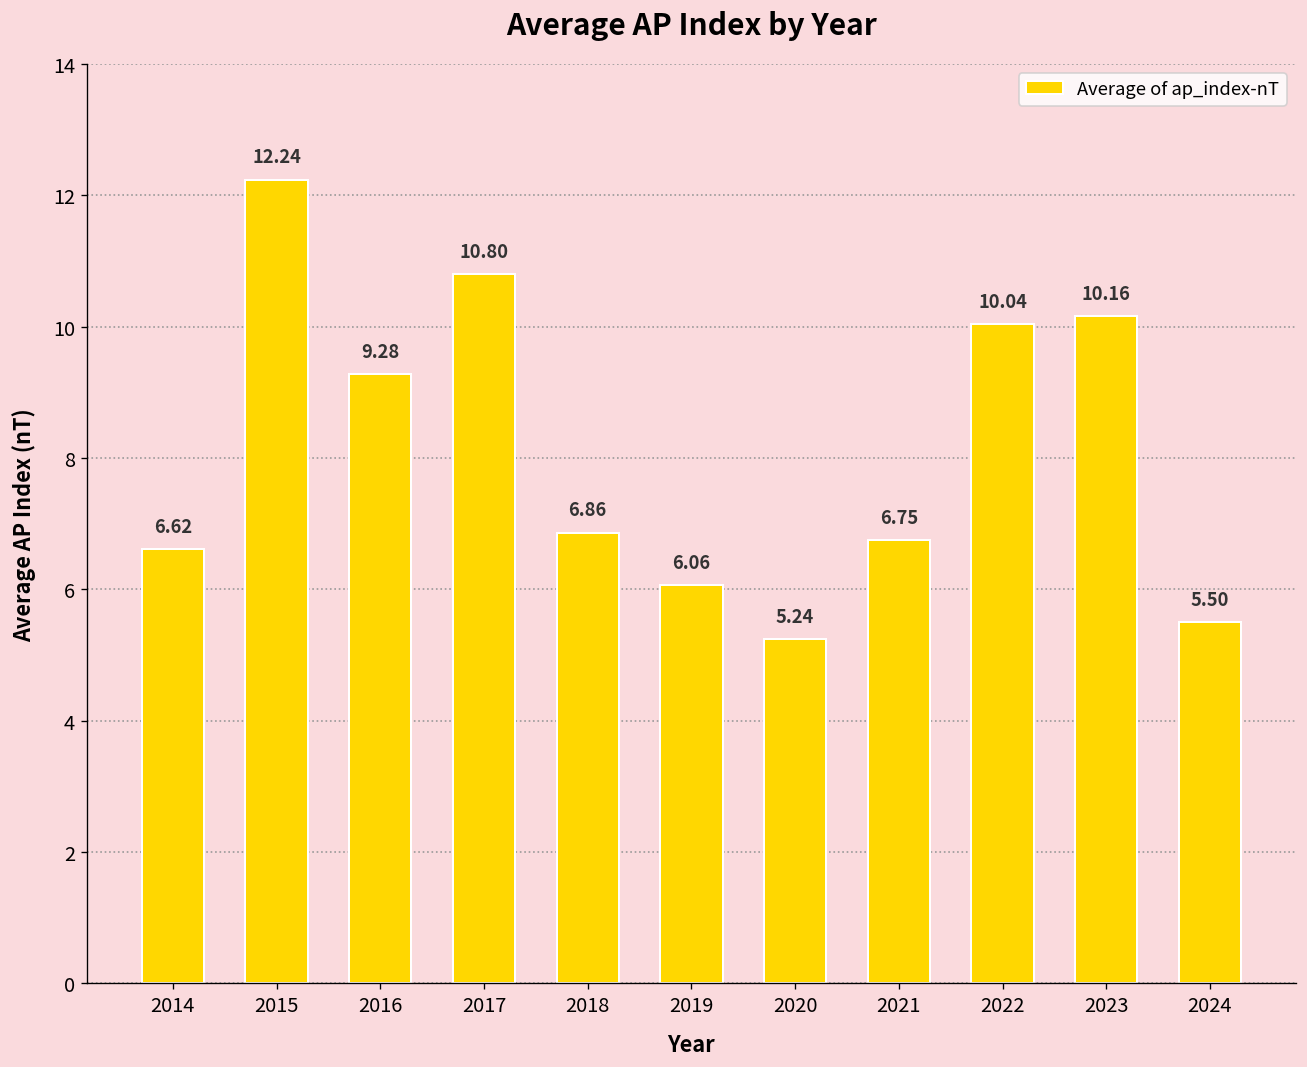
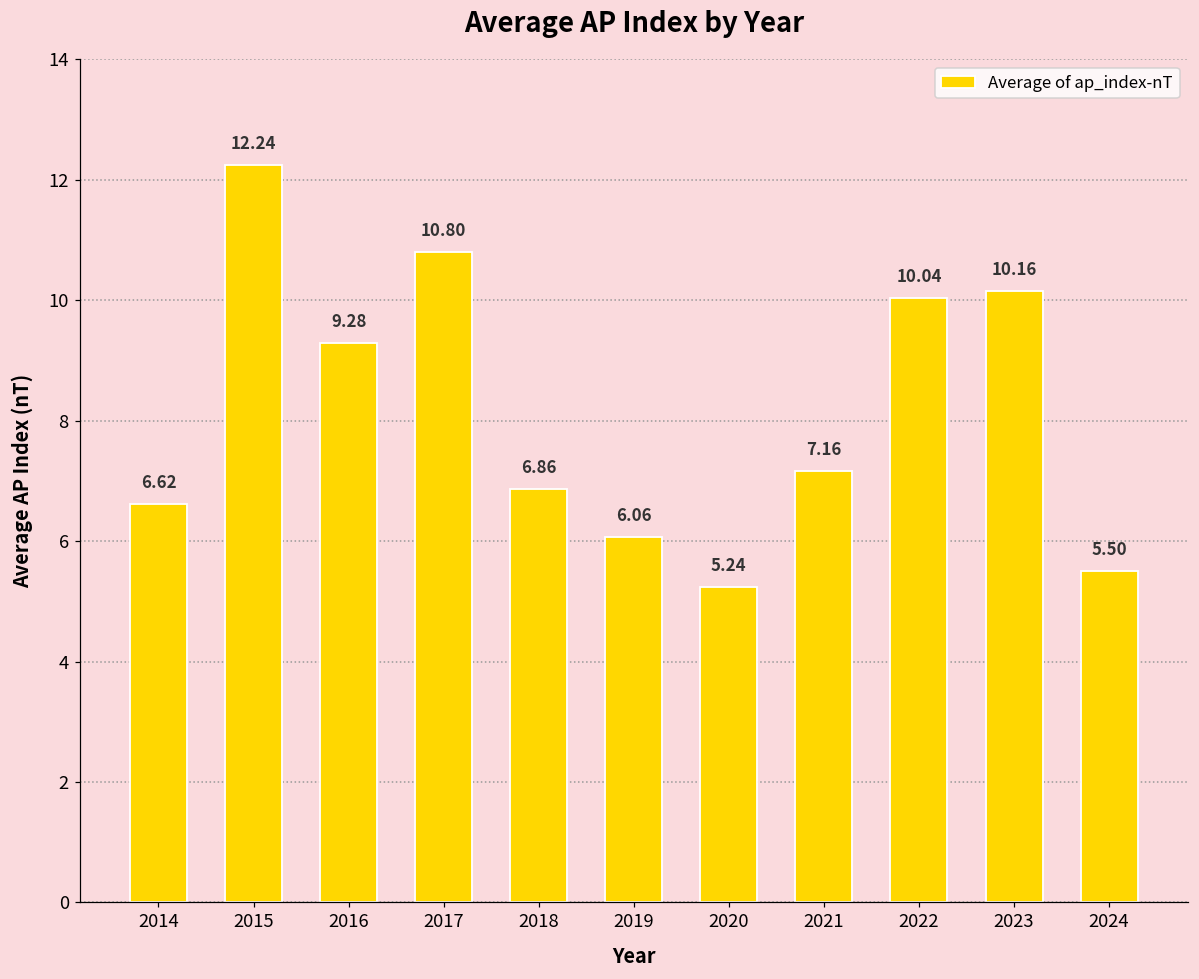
2021: 6.75 -> 7.16
